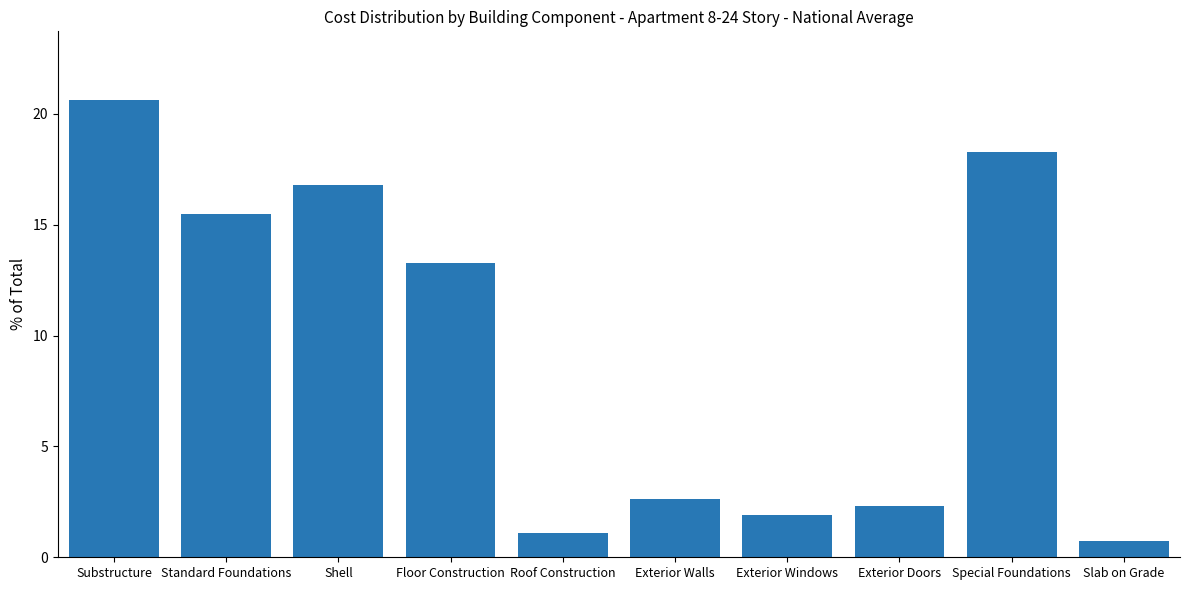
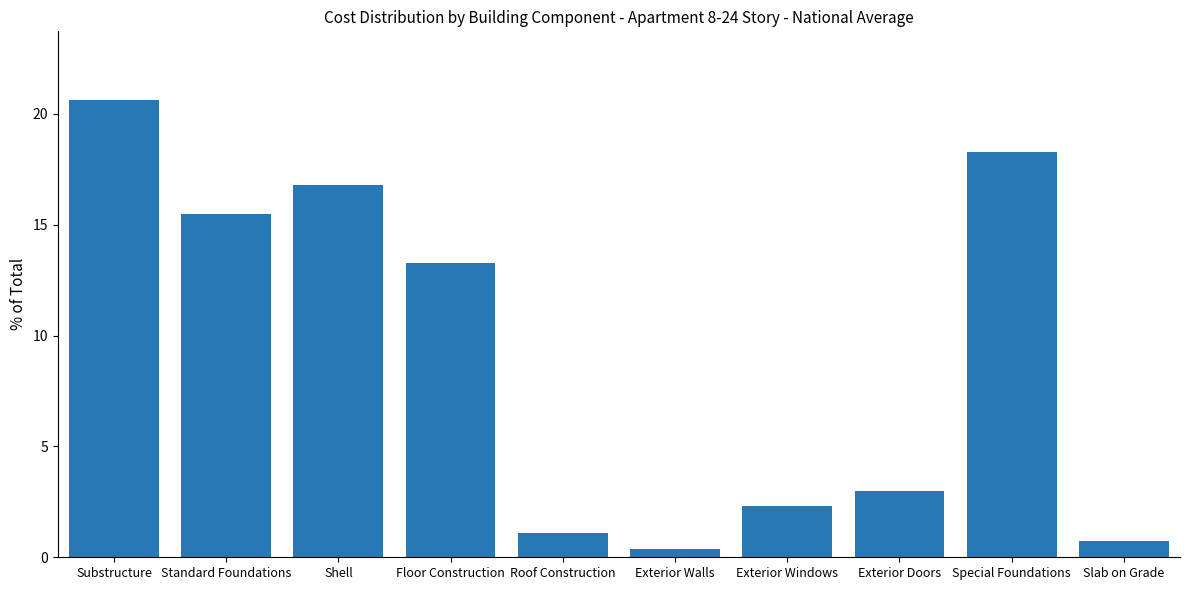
Exterior Walls: 2.6 -> 0.4
Exterior Windows: 1.9 -> 2.3
Exterior Doors: 2.3 -> 3.0
